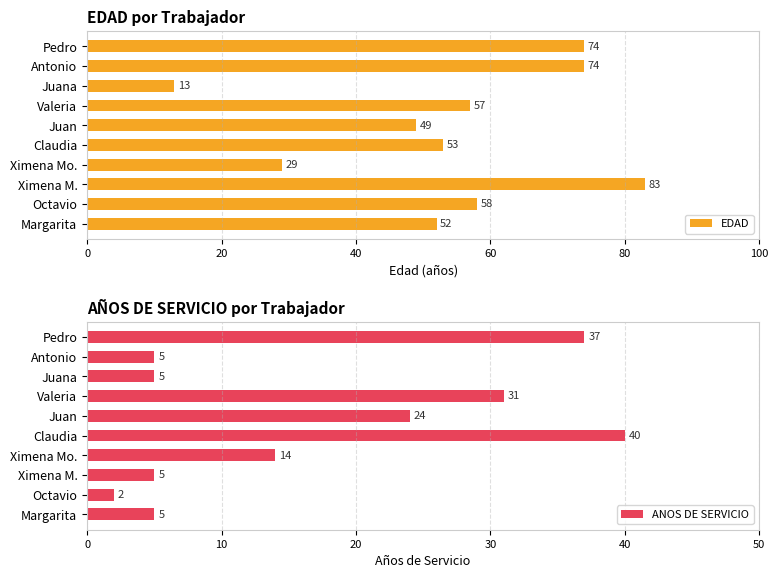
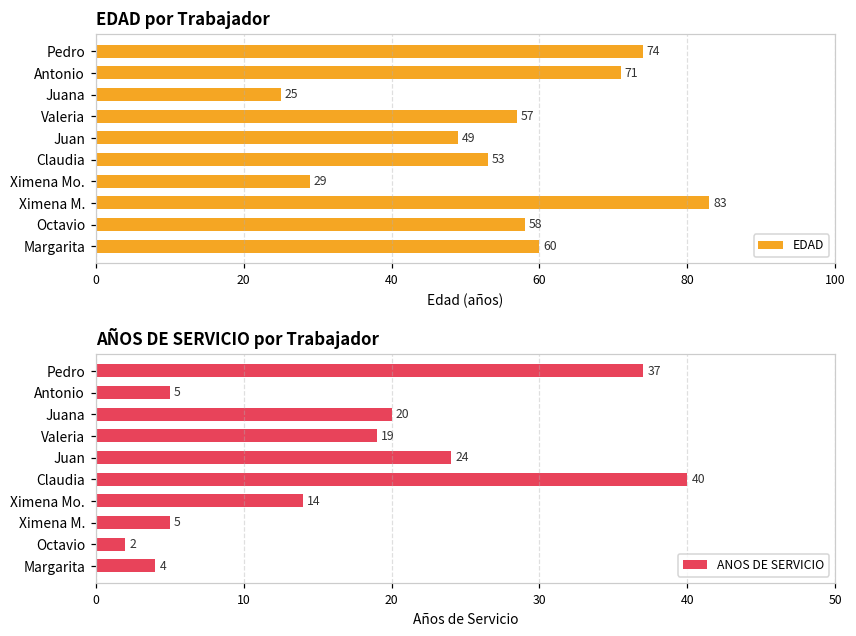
EDAD por Trabajador, Antonio: 74 -> 71
EDAD por Trabajador, Juana: 13 -> 25
EDAD por Trabajador, Margarita: 52 -> 60
AÑOS DE SERVICIO por Trabajador, Juana: 5 -> 20
AÑOS DE SERVICIO por Trabajador, Valeria: 31 -> 19
AÑOS DE SERVICIO por Trabajador, Margarita: 5 -> 4
